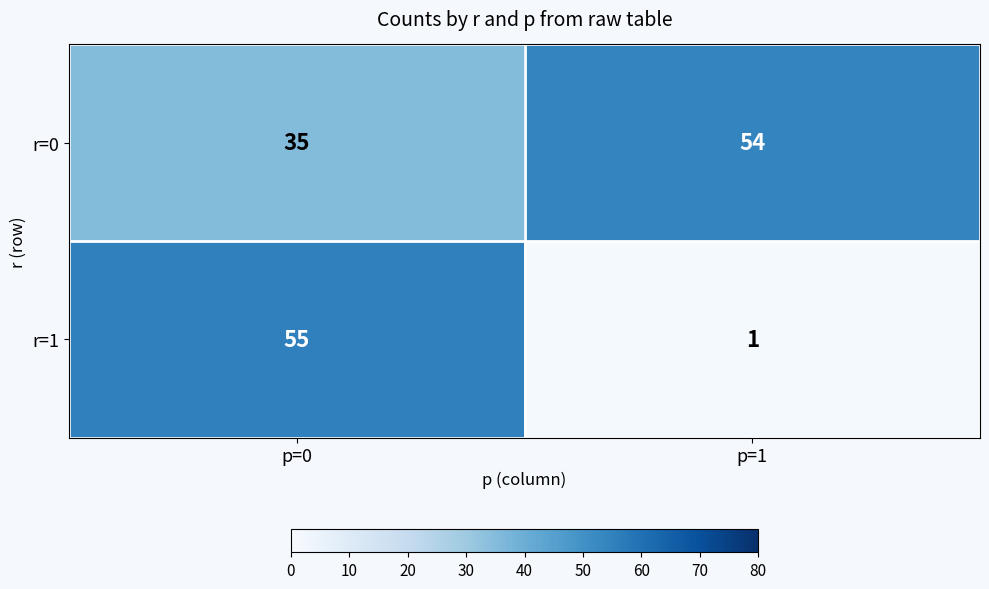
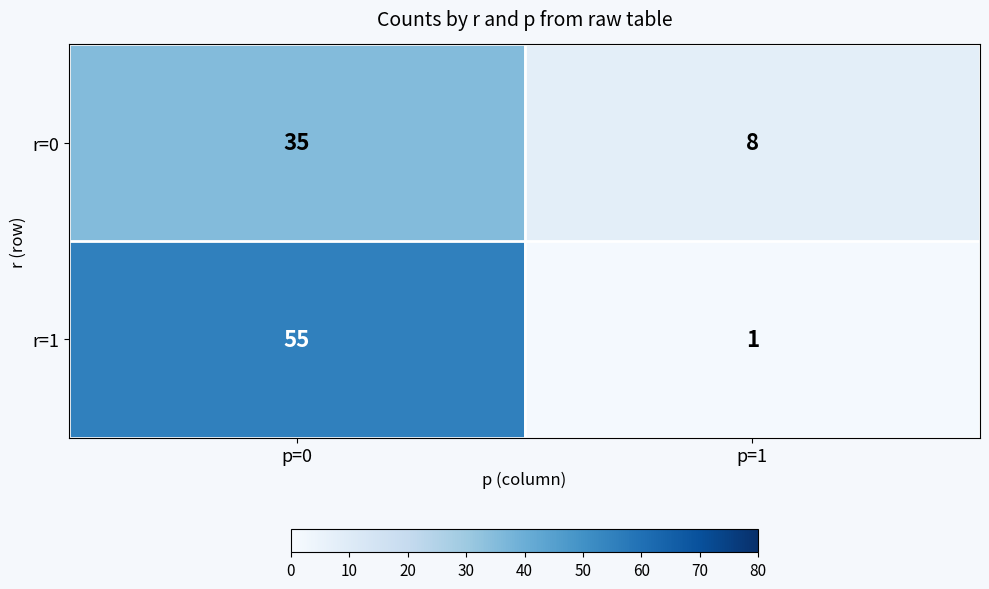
r=0, p=1: 54 -> 8
